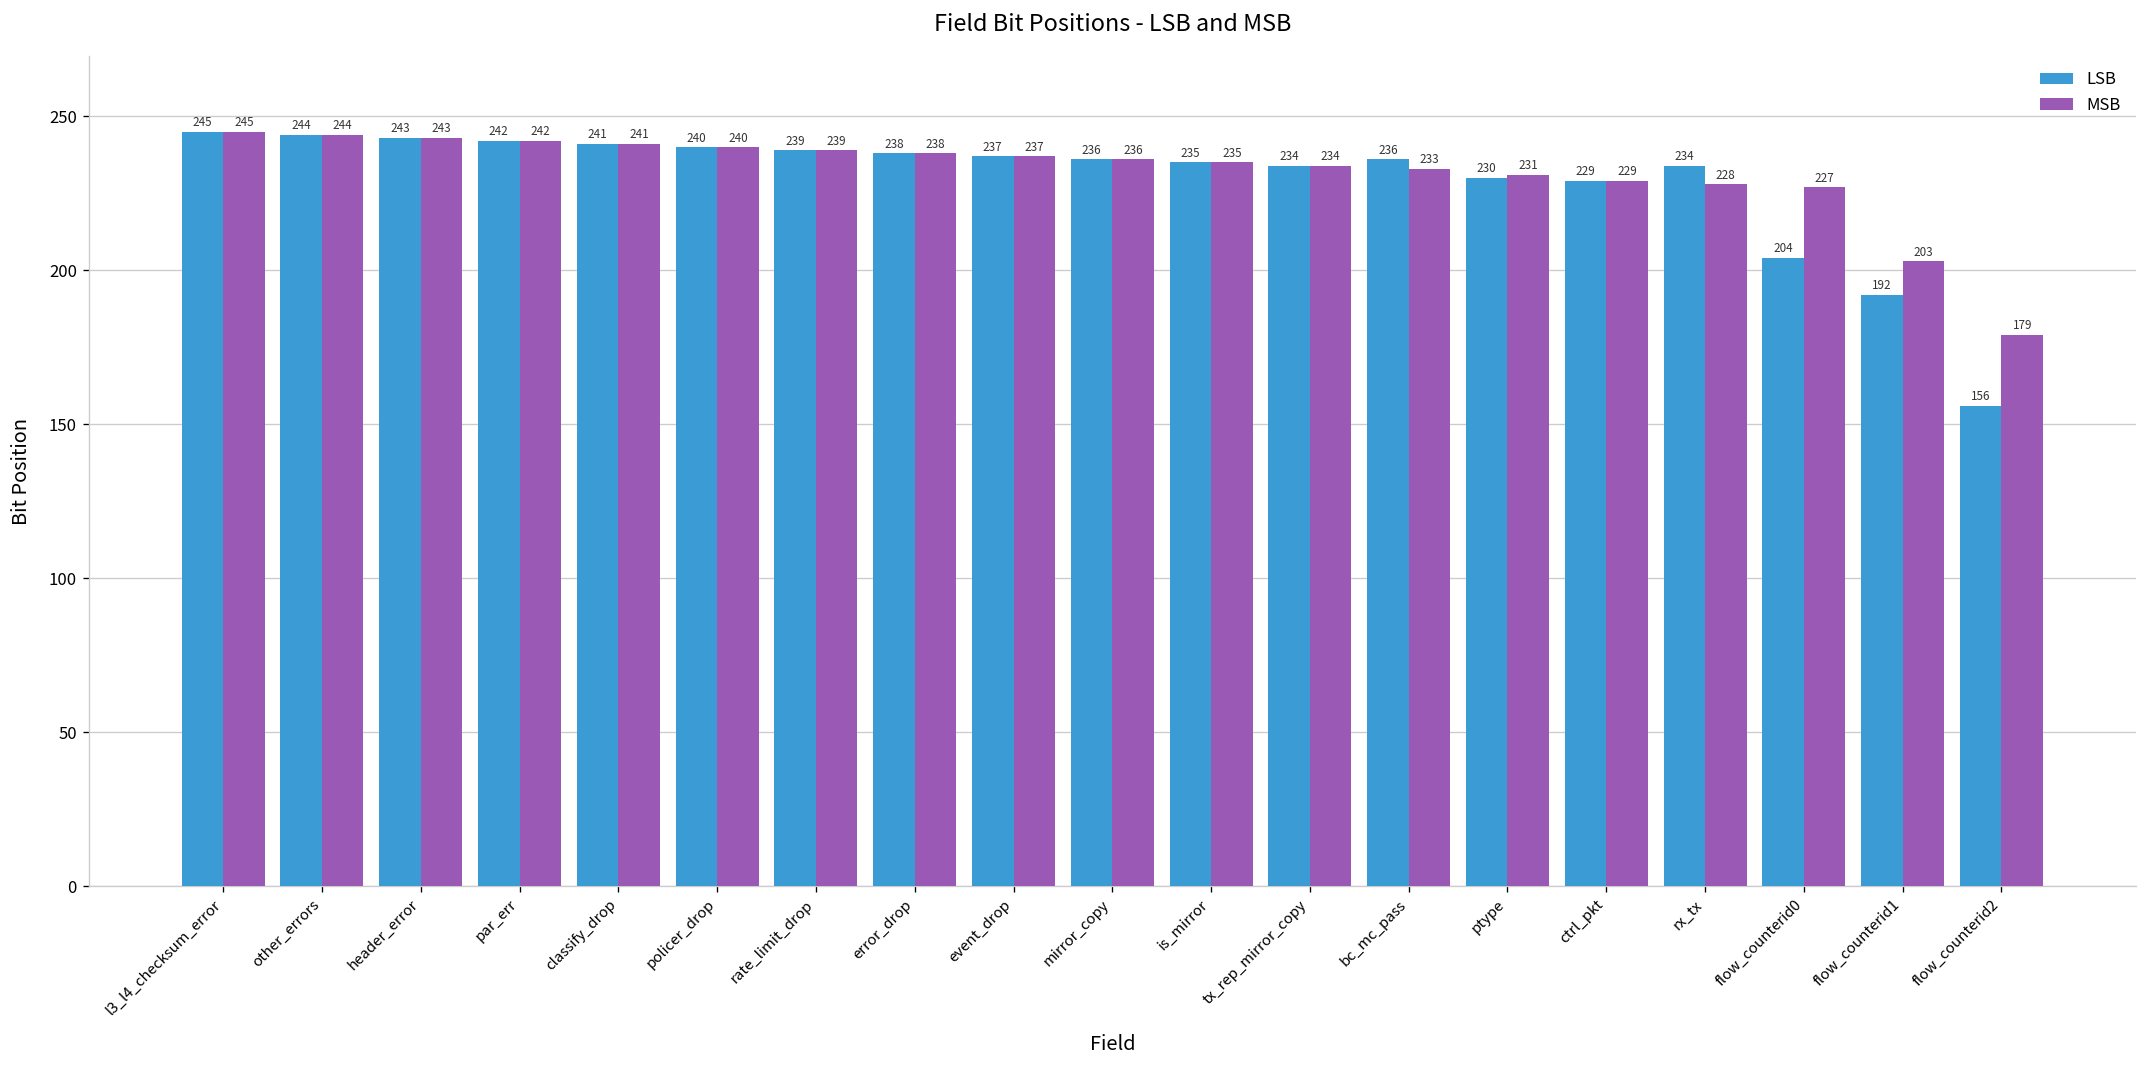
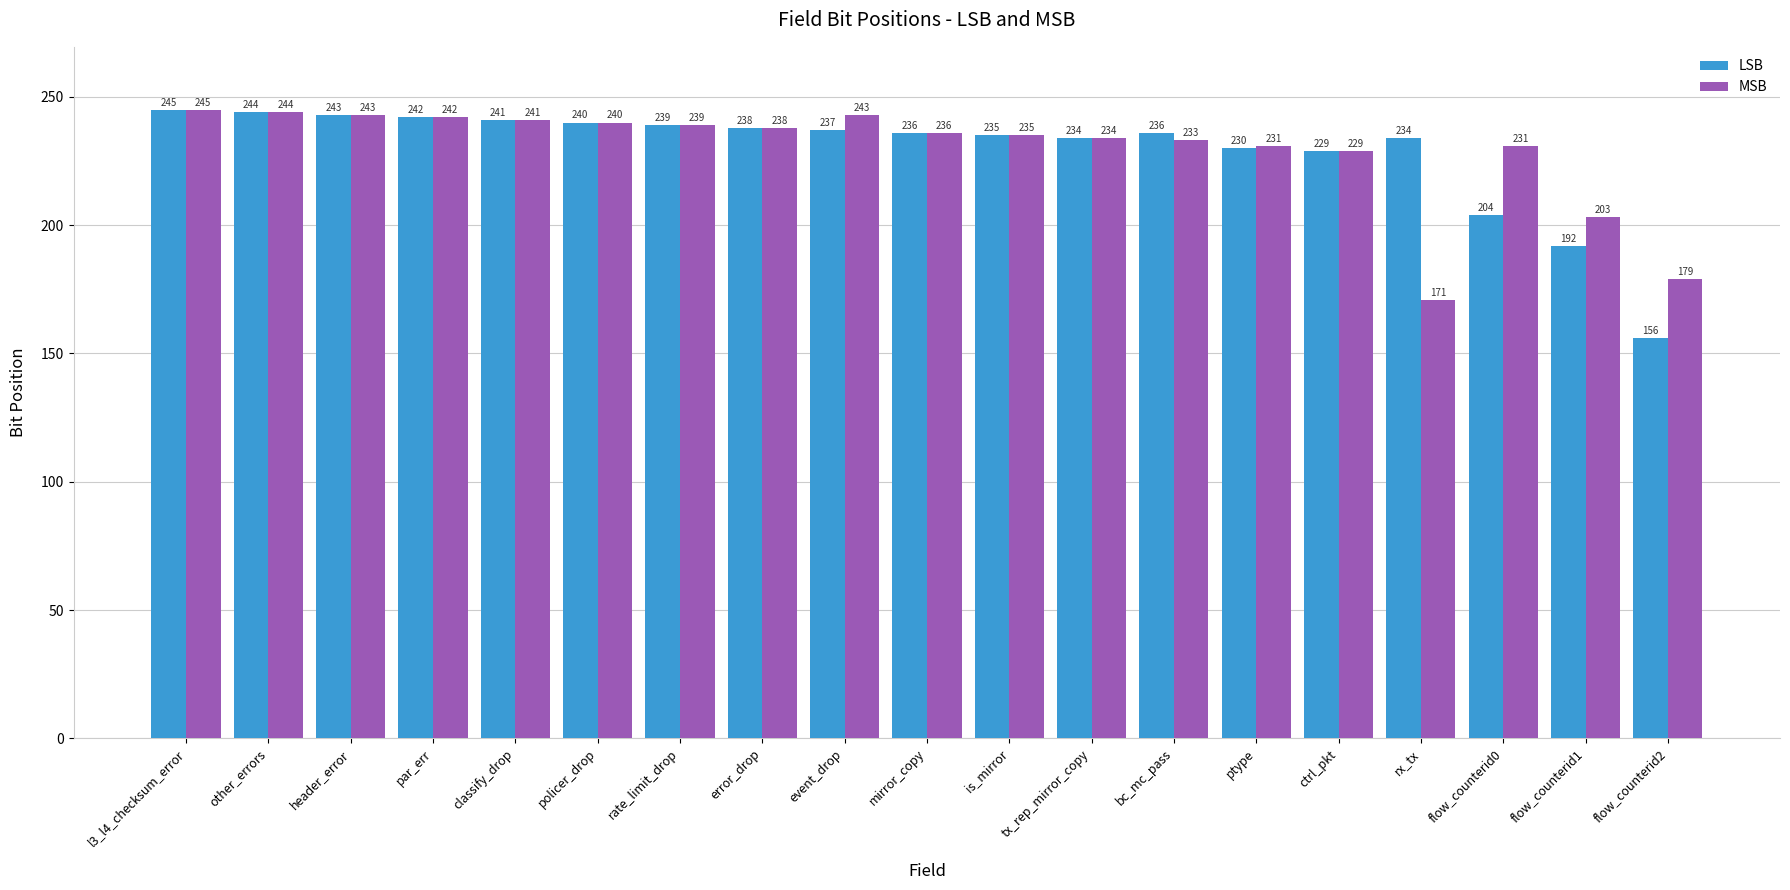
MSB, event_drop: 237 -> 243
MSB, rx_tx: 228 -> 171
MSB, flow_counterid0: 227 -> 231
